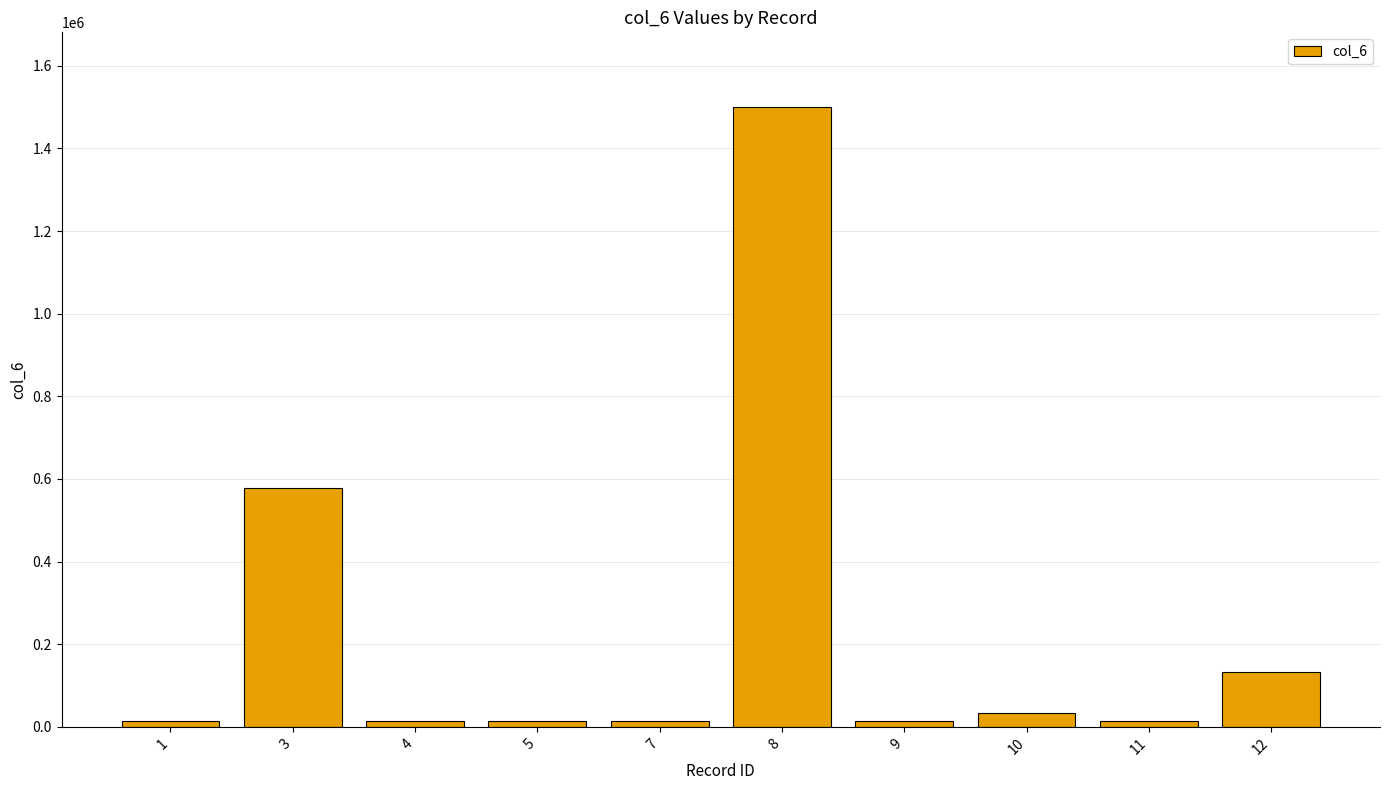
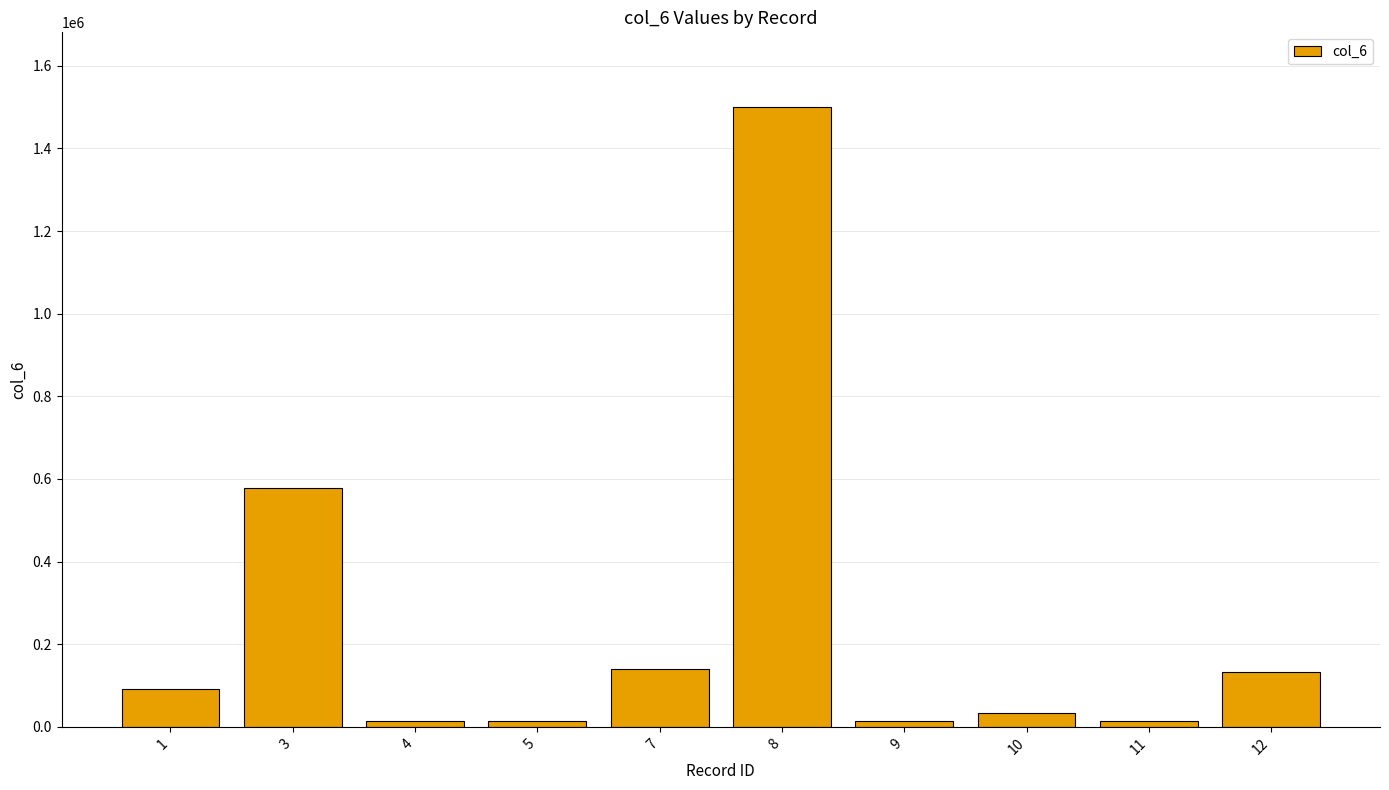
1: 20000 -> 90000
7: 20000 -> 140000
